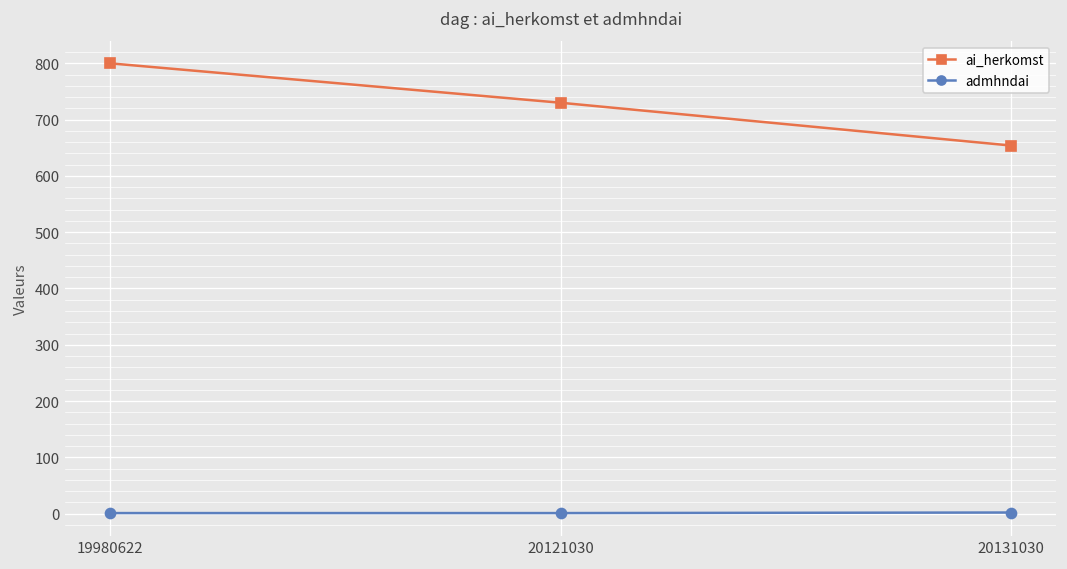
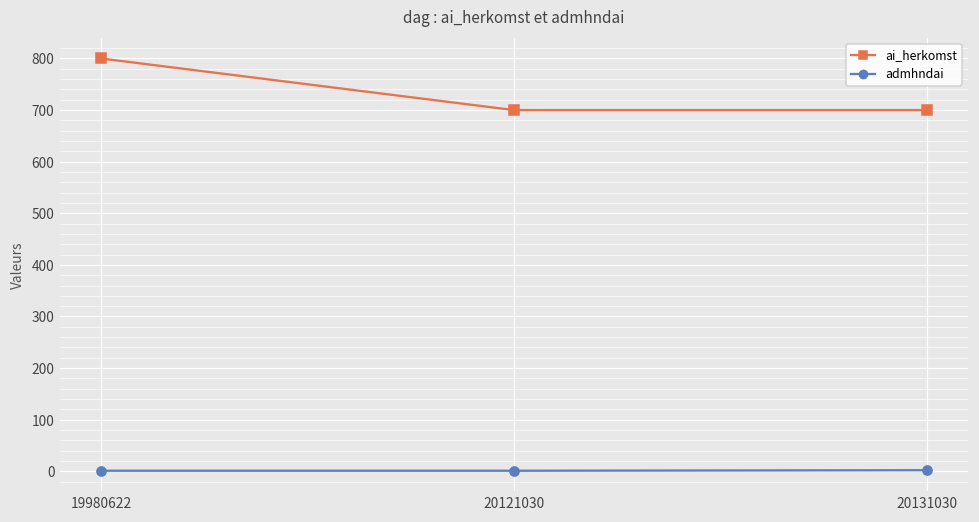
ai_herkomst, 20121030: 730 -> 700
ai_herkomst, 20131030: 650 -> 700
